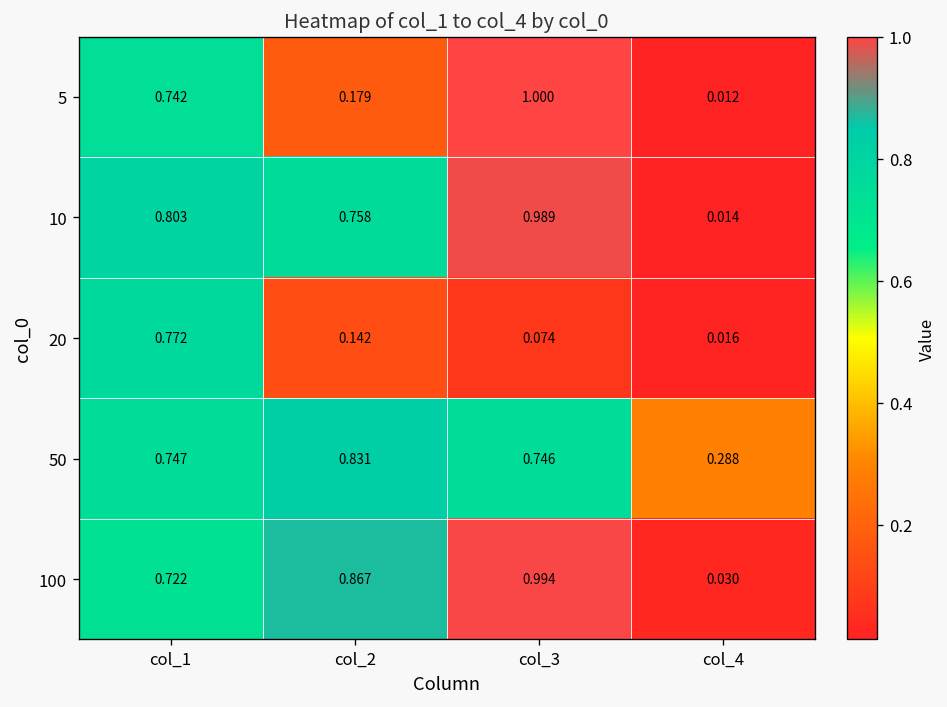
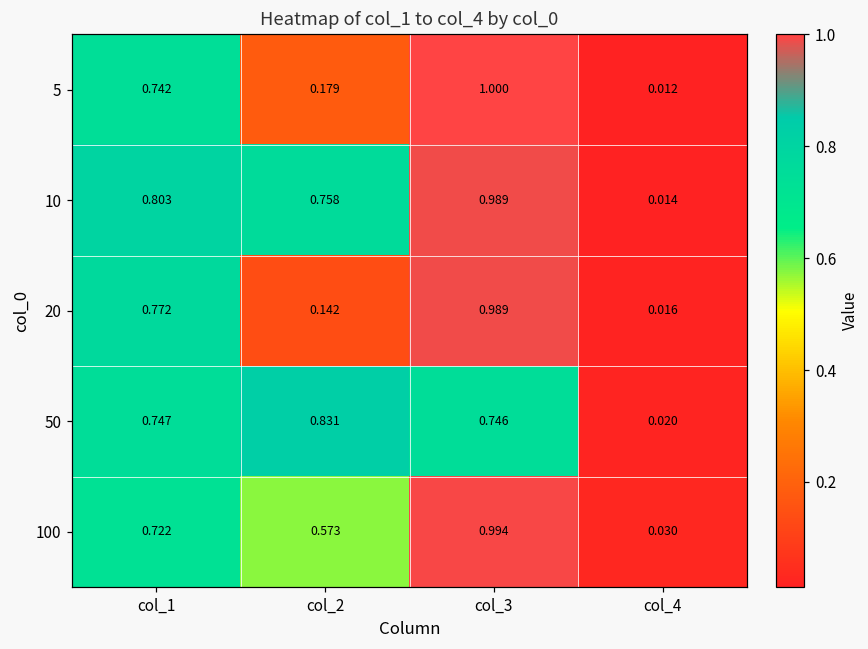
20, col_3: 0.074 -> 0.989
50, col_4: 0.288 -> 0.020
100, col_2: 0.867 -> 0.573
